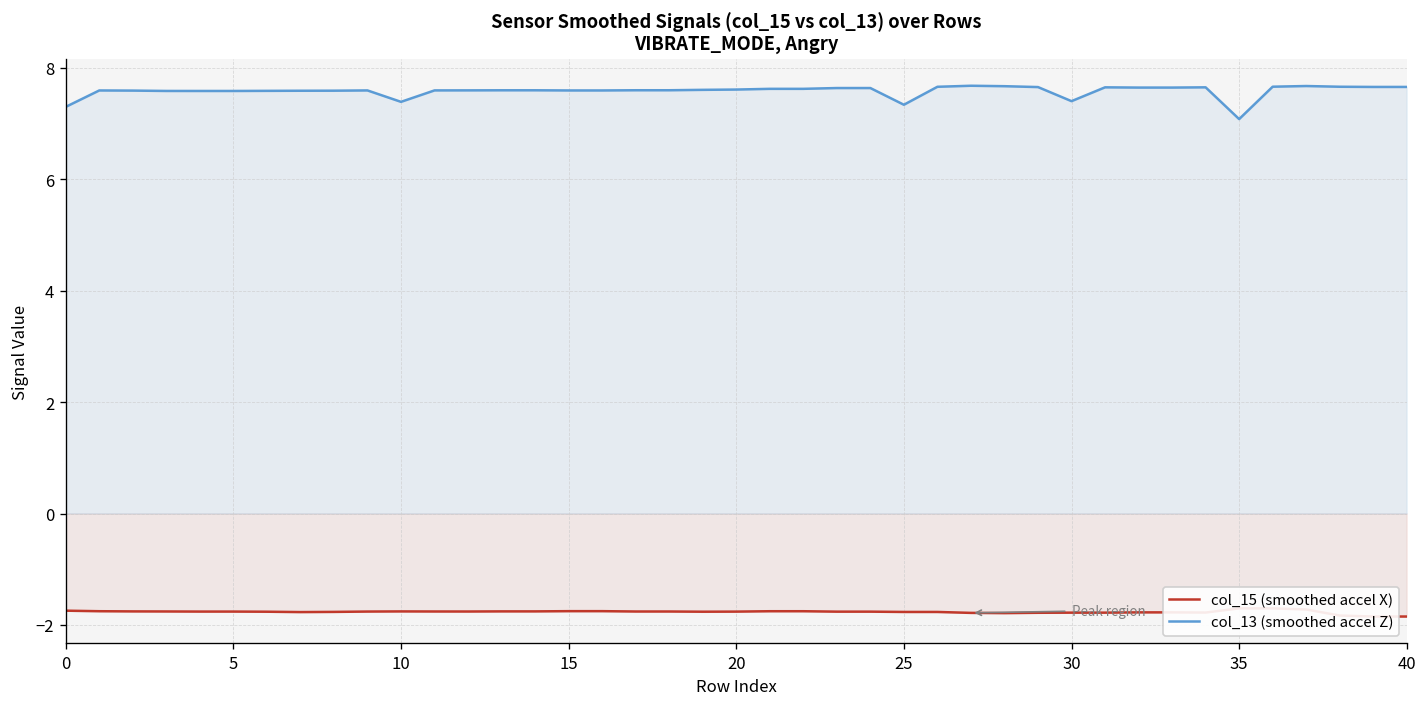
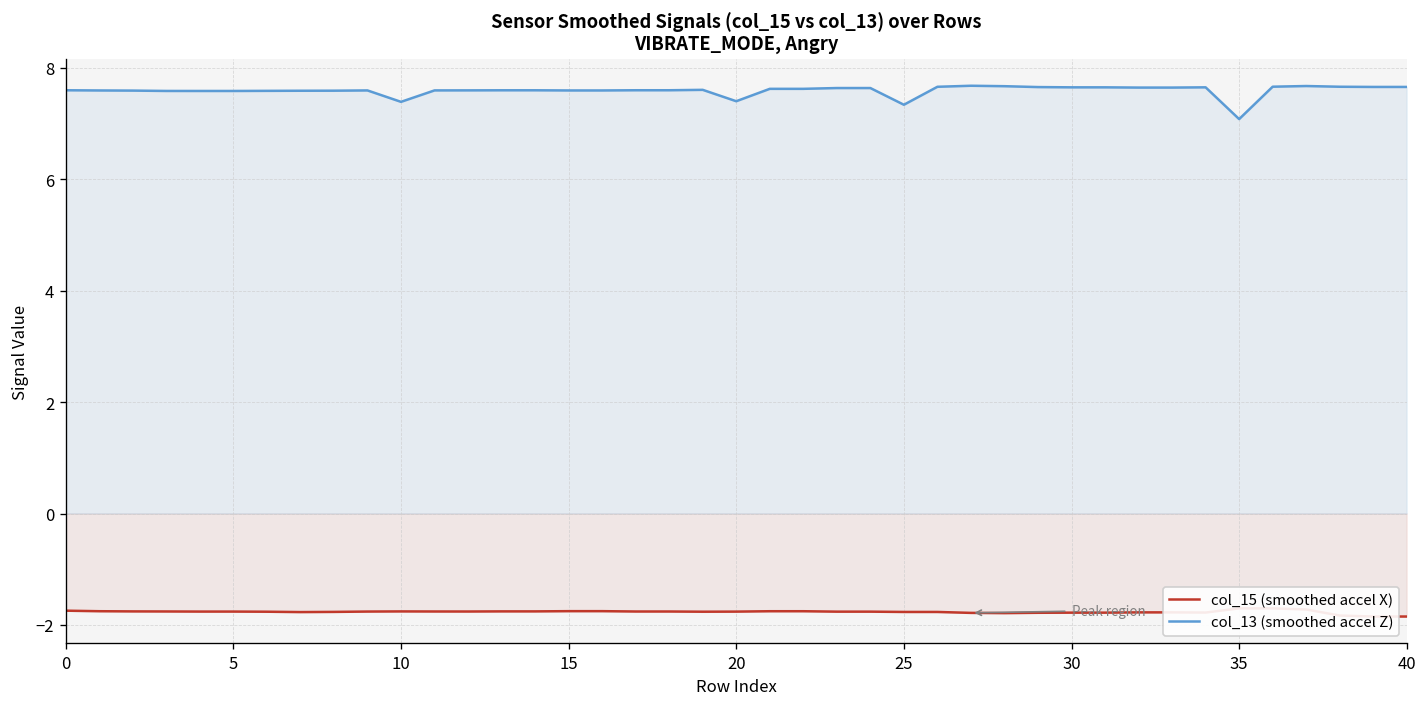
col_13 (smoothed accel Z), 0: 7.3 -> 7.6
col_13 (smoothed accel Z), 20: 7.6 -> 7.4
col_13 (smoothed accel Z), 30: 7.4 -> 7.7
